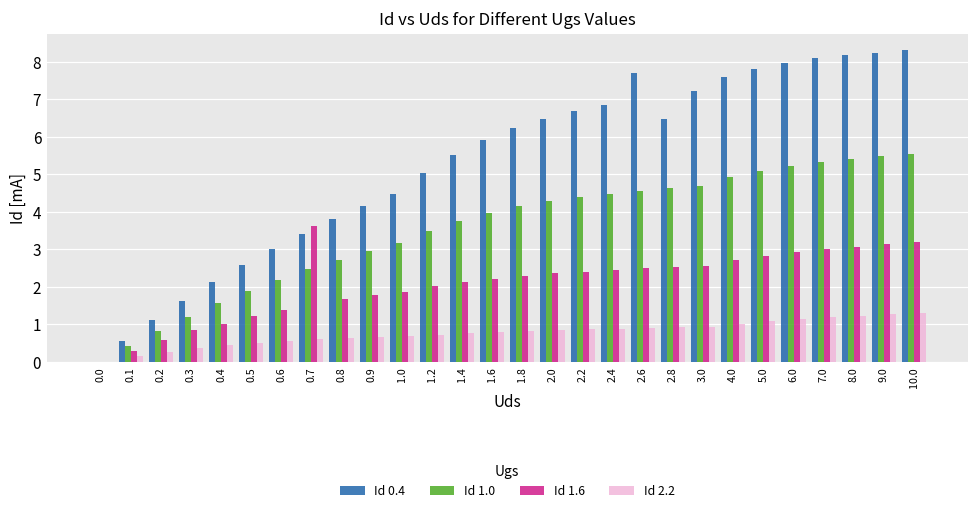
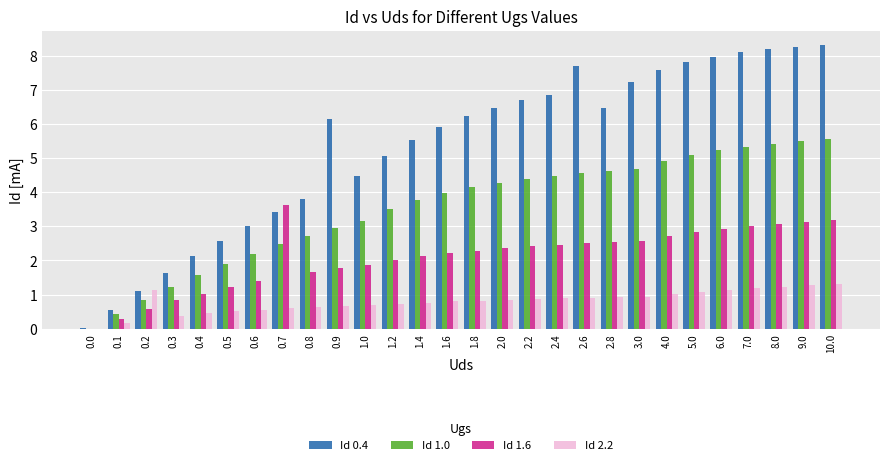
Id 2.2, 0.2: 0.3 -> 1.1
Id 0.4, 0.9: 4.2 -> 6.2
